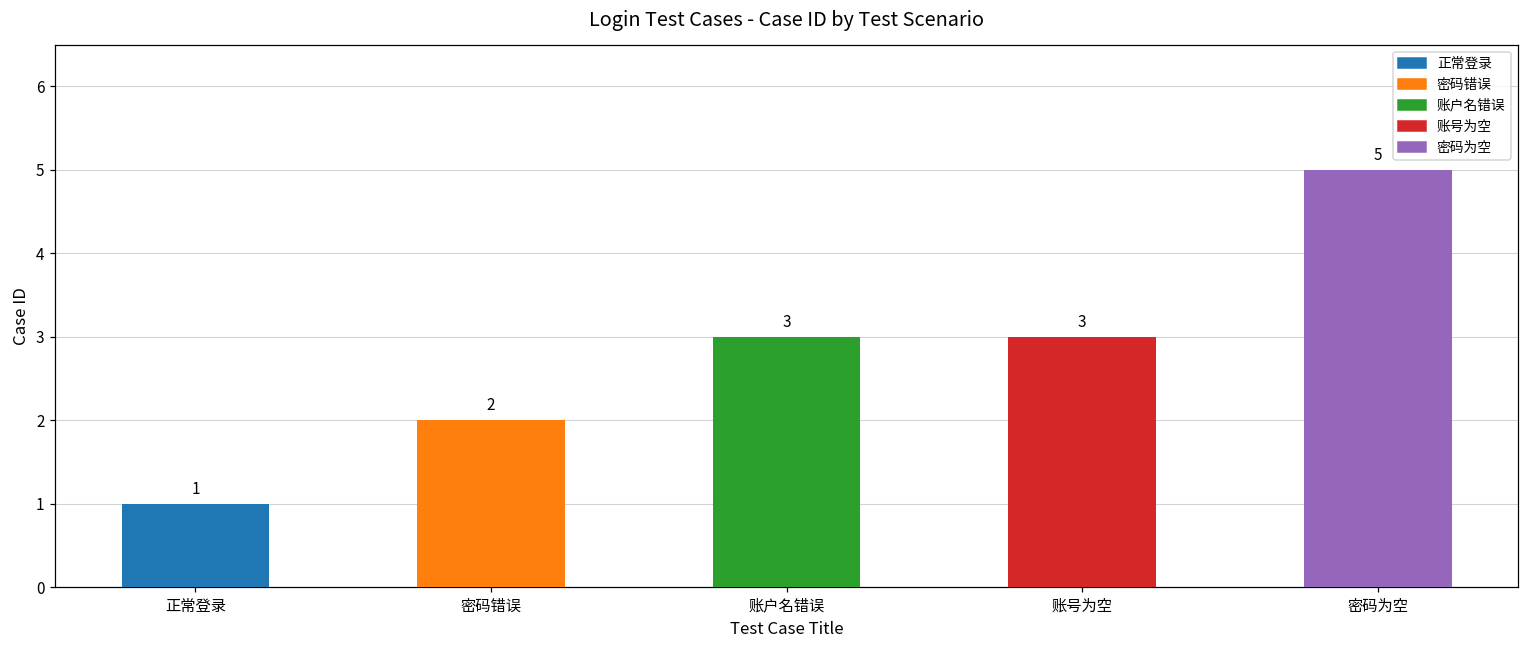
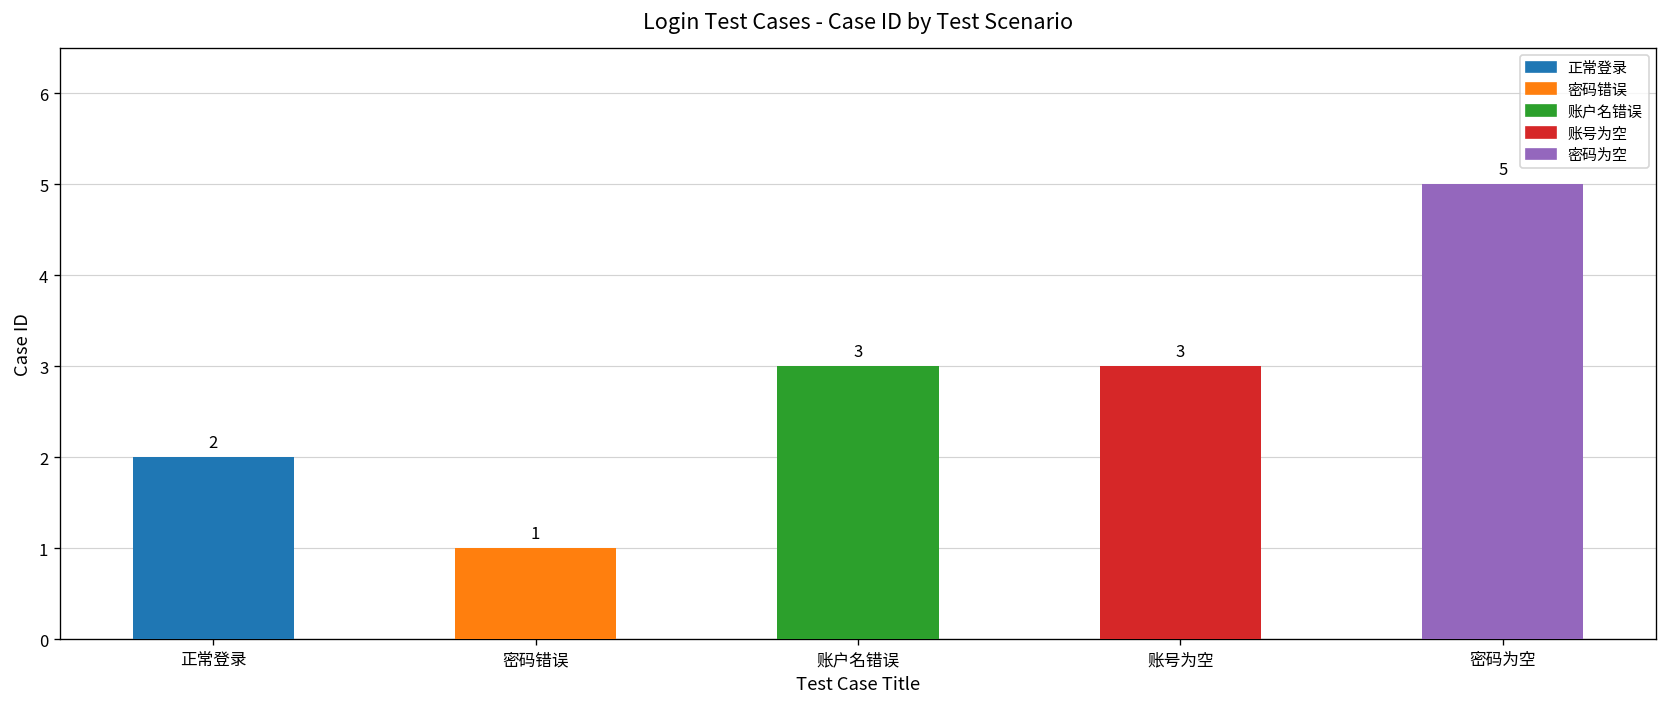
正常登录: 1 -> 2
密码错误: 2 -> 1
